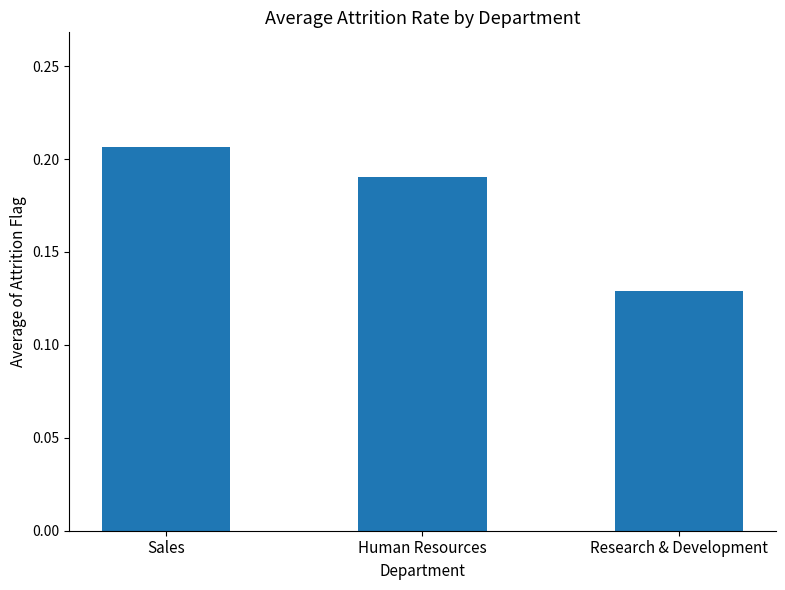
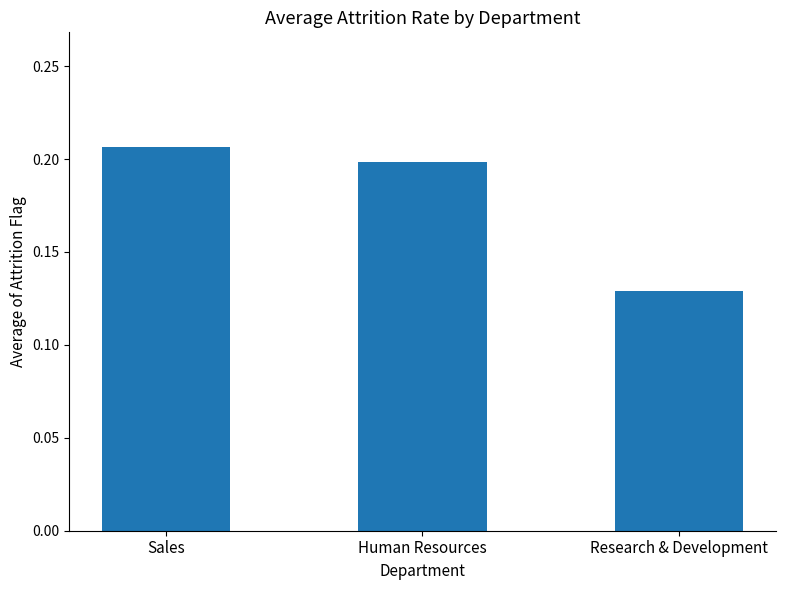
Human Resources: 0.190 -> 0.199
